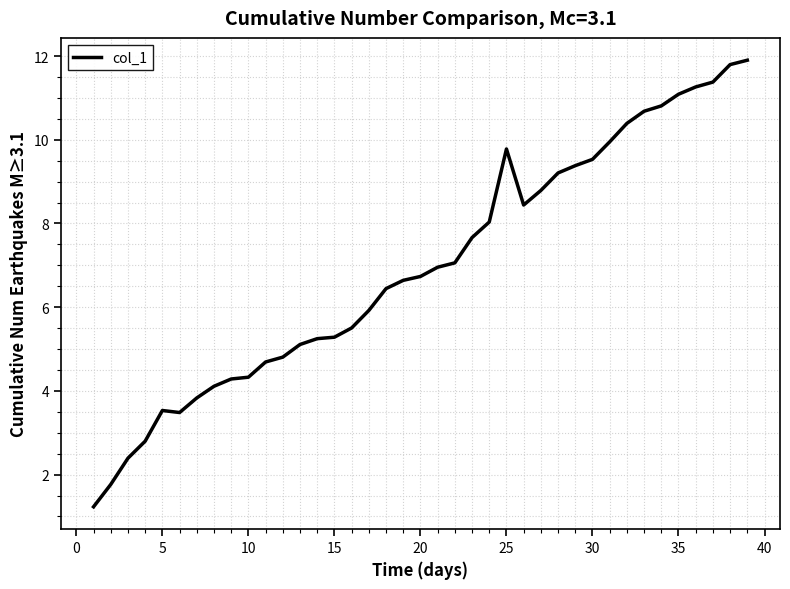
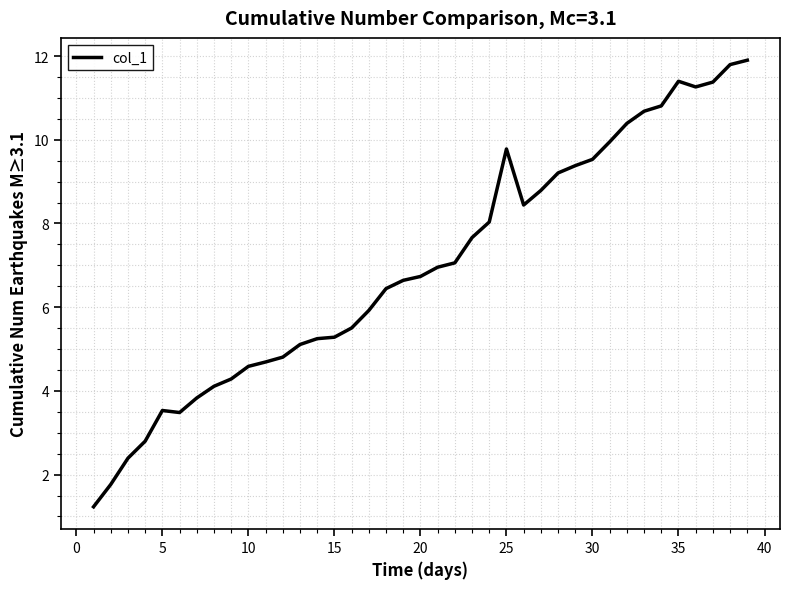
10: 4.3 -> 4.6
35: 11.1 -> 11.4
